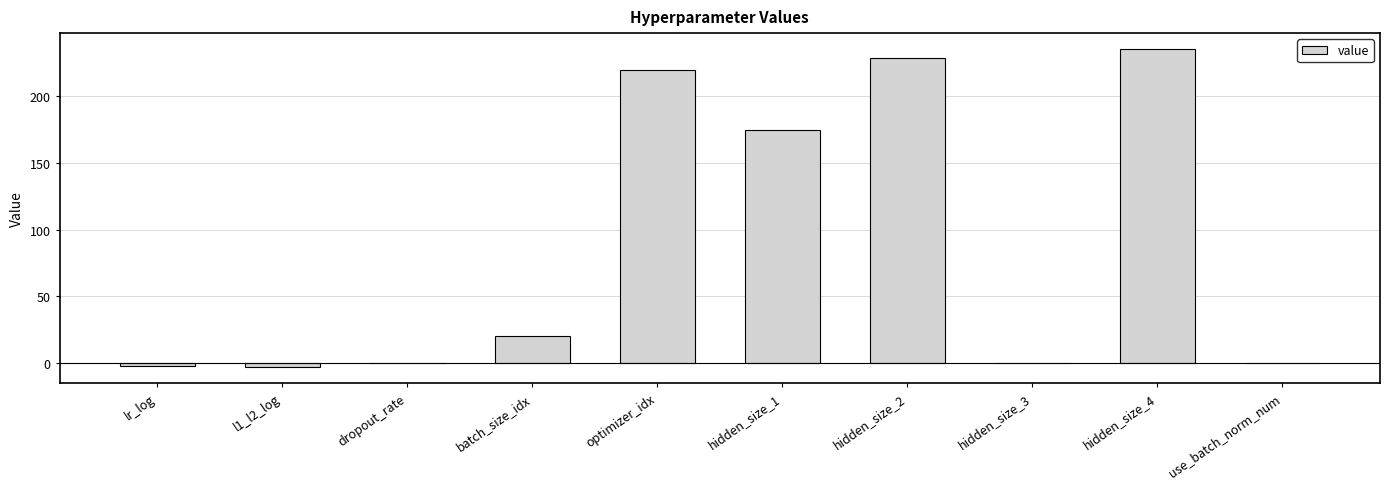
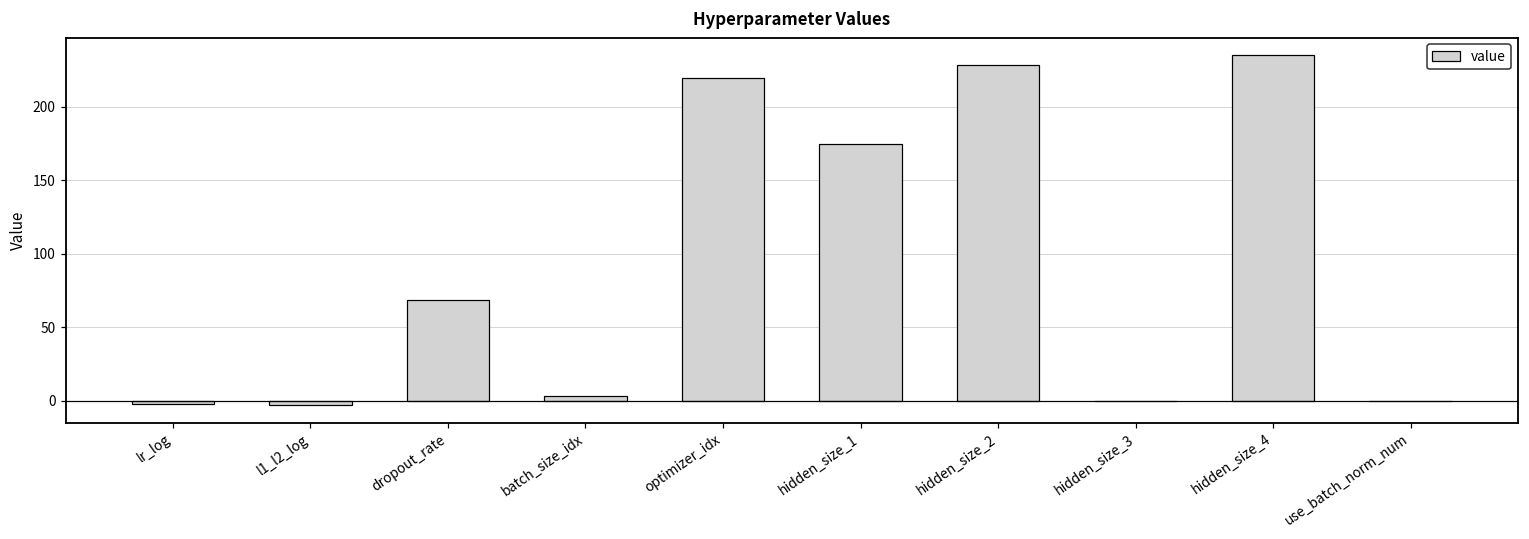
dropout_rate: 0 -> 68
batch_size_idx: 21 -> 3
